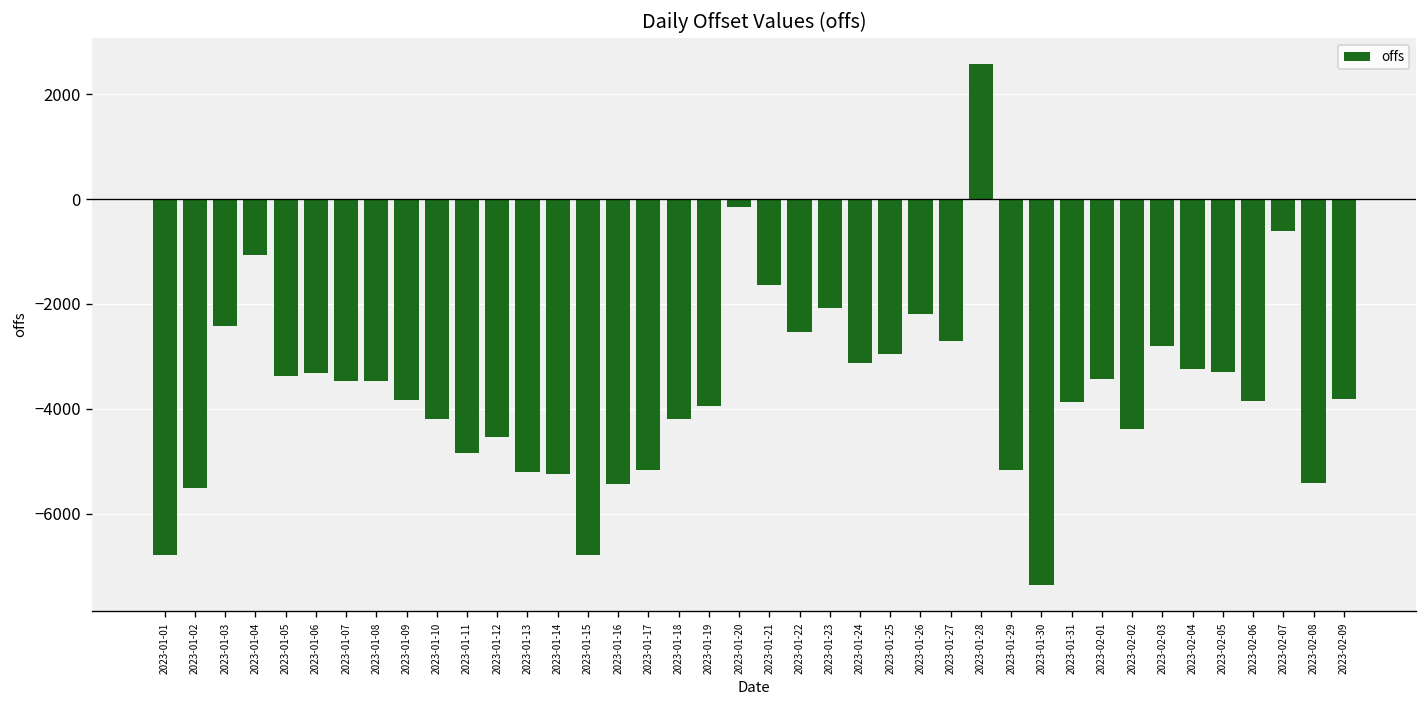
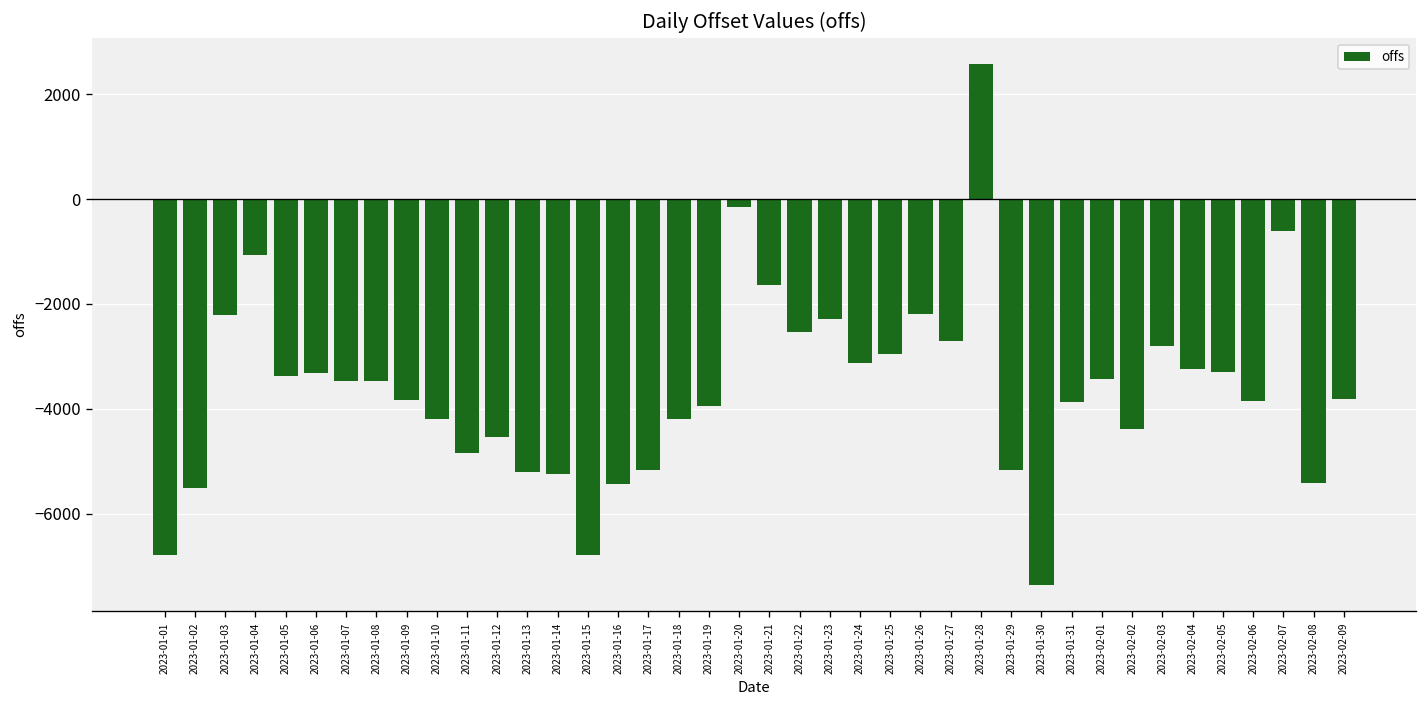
2023-01-03: -2400 -> -2200
2023-01-23: -2100 -> -2300
